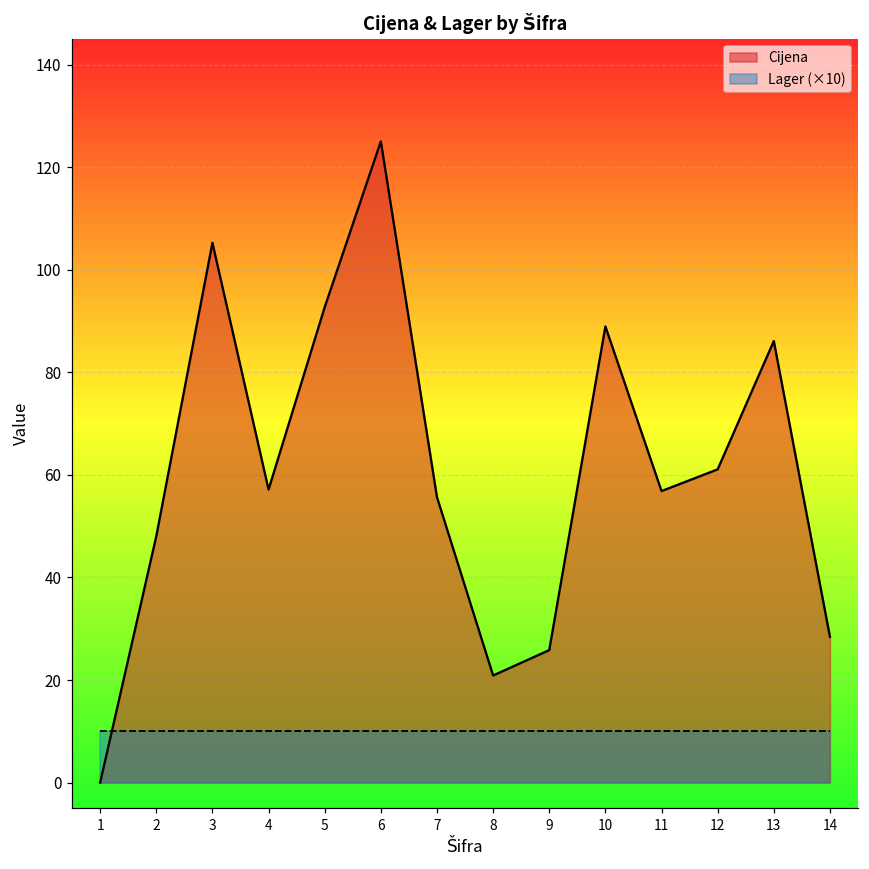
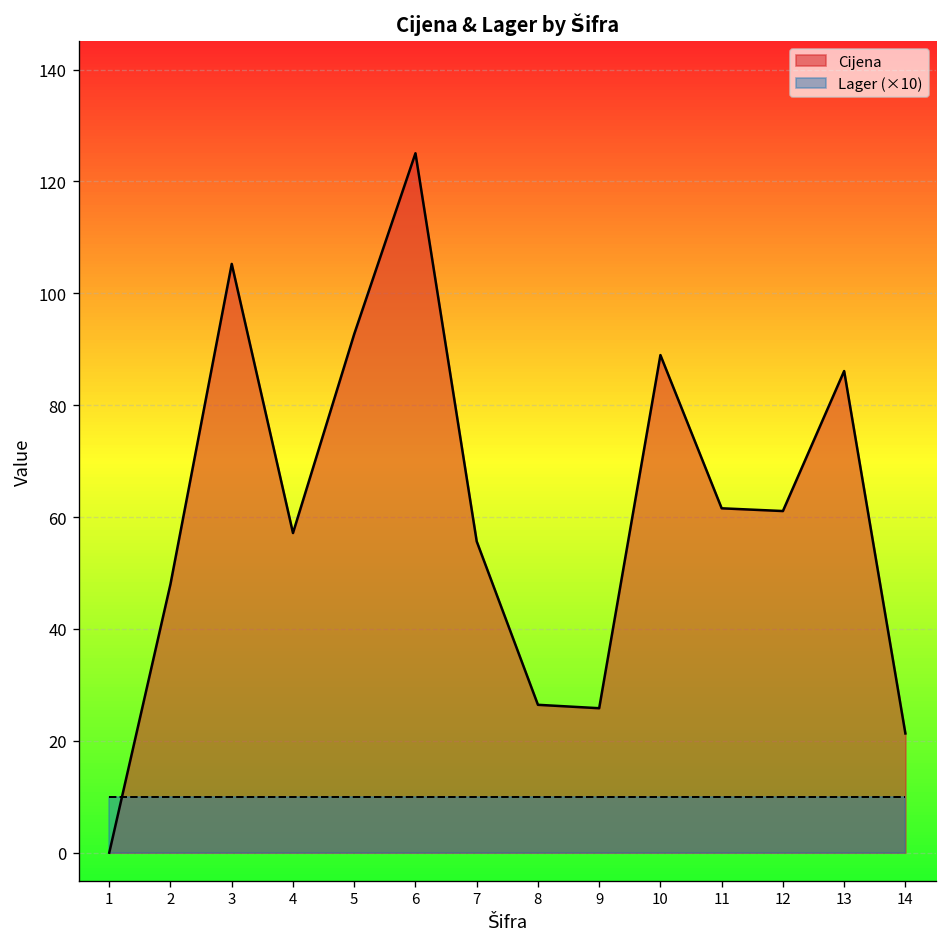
Cijena, 8: 21 -> 26
Cijena, 11: 57 -> 62
Cijena, 14: 28 -> 21
